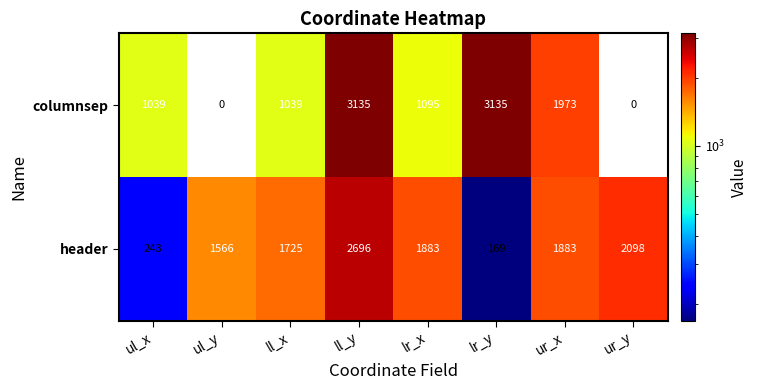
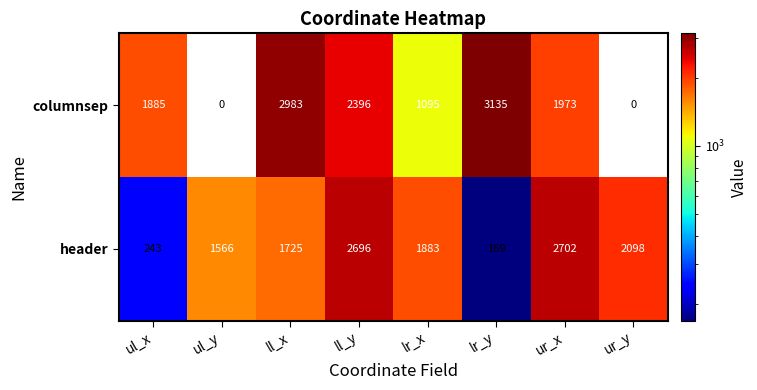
columnsep, ul_x: 1039 -> 1885
columnsep, ll_x: 1039 -> 2983
columnsep, ll_y: 3135 -> 2396
header, ur_x: 1883 -> 2702
